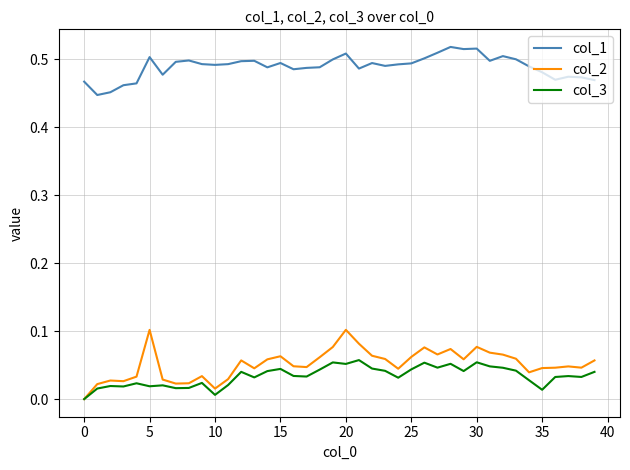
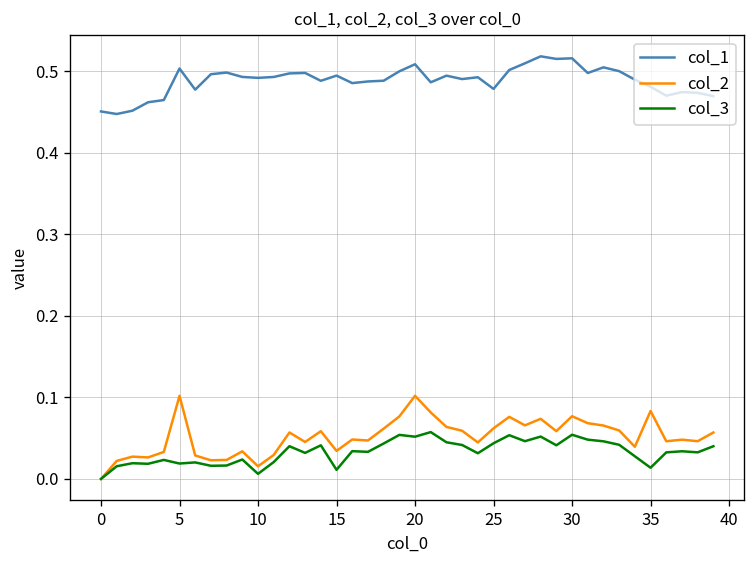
col_1, 0: 0.47 -> 0.45
col_2, 15: 0.06 -> 0.03
col_3, 15: 0.04 -> 0.01
col_1, 25: 0.49 -> 0.48
col_2, 35: 0.05 -> 0.08
